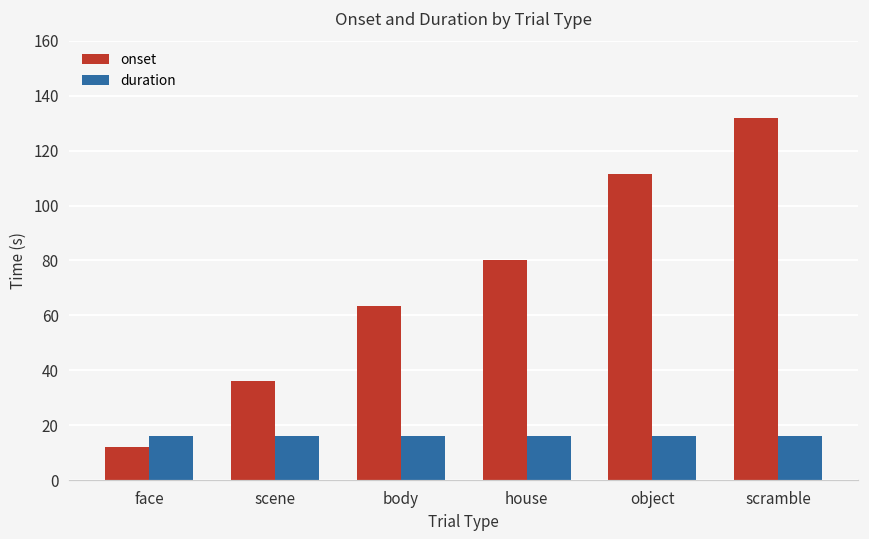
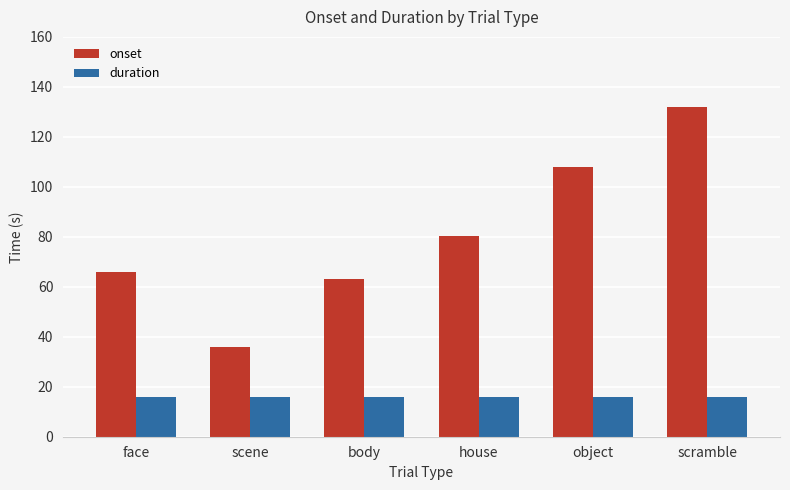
onset, face: 12 -> 66
onset, object: 111 -> 108
